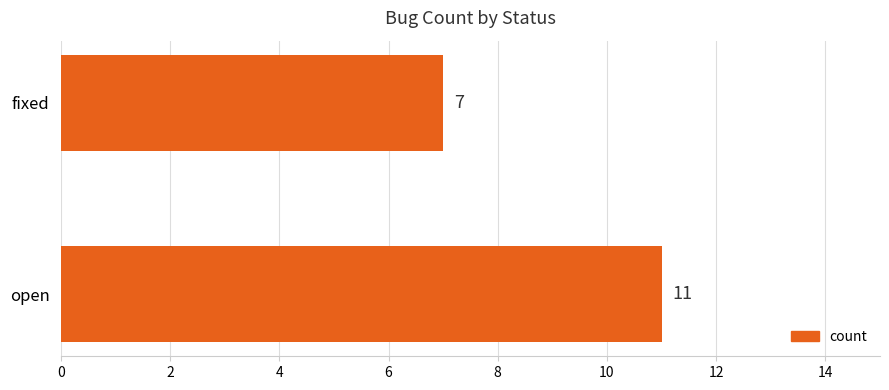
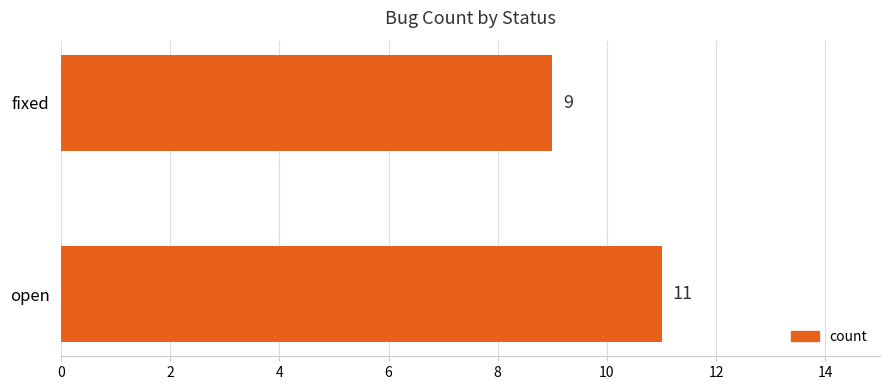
fixed: 7 -> 9
